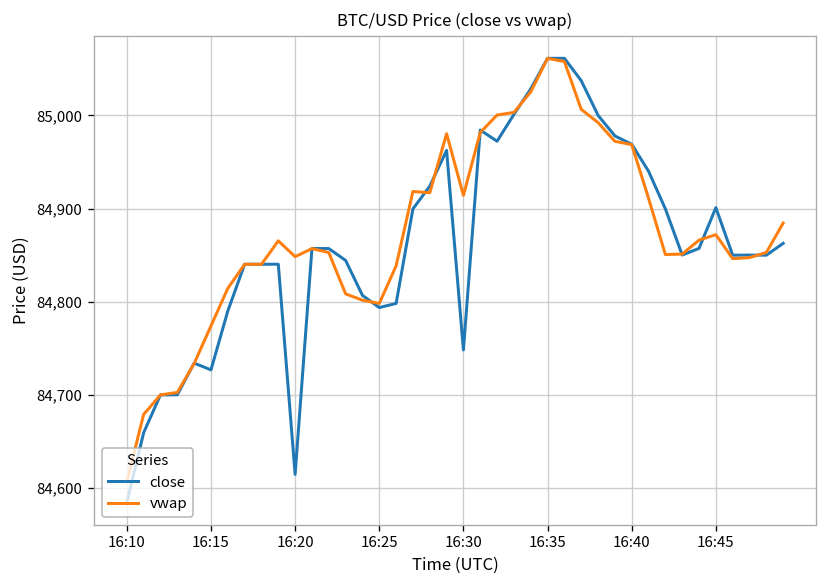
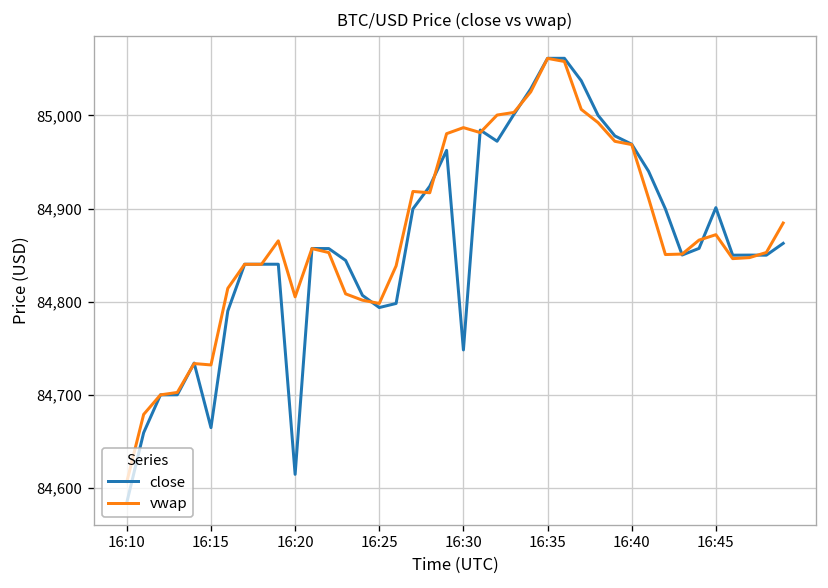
close, 16:15: 84,730 -> 84,660
vwap, 16:15: 84,770 -> 84,730
vwap, 16:20: 84,850 -> 84,810
vwap, 16:30: 84,910 -> 84,990
